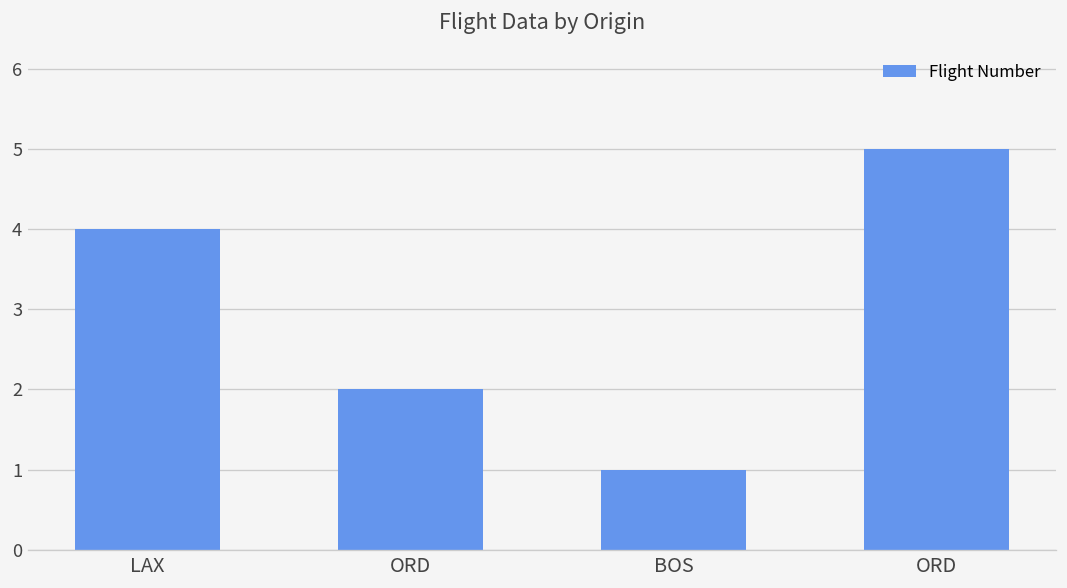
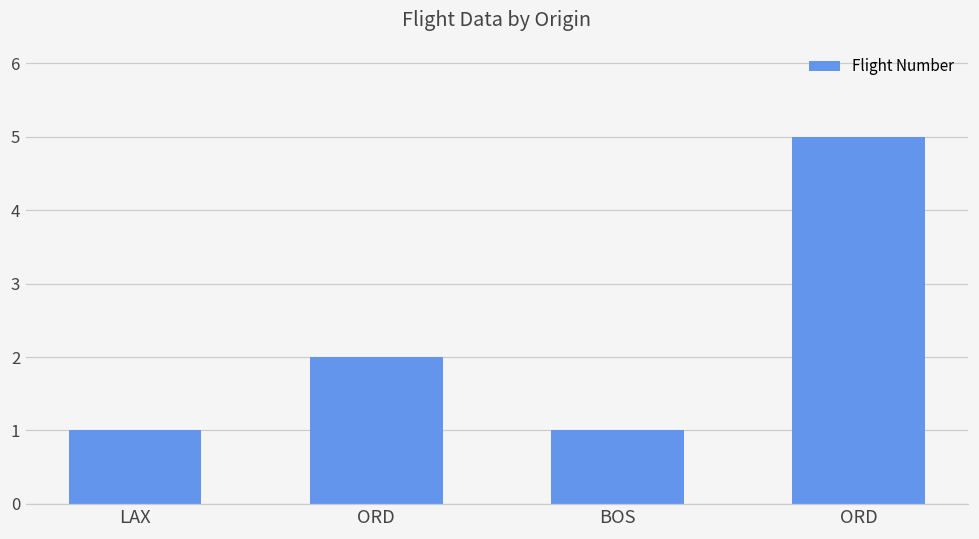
LAX: 4 -> 1
